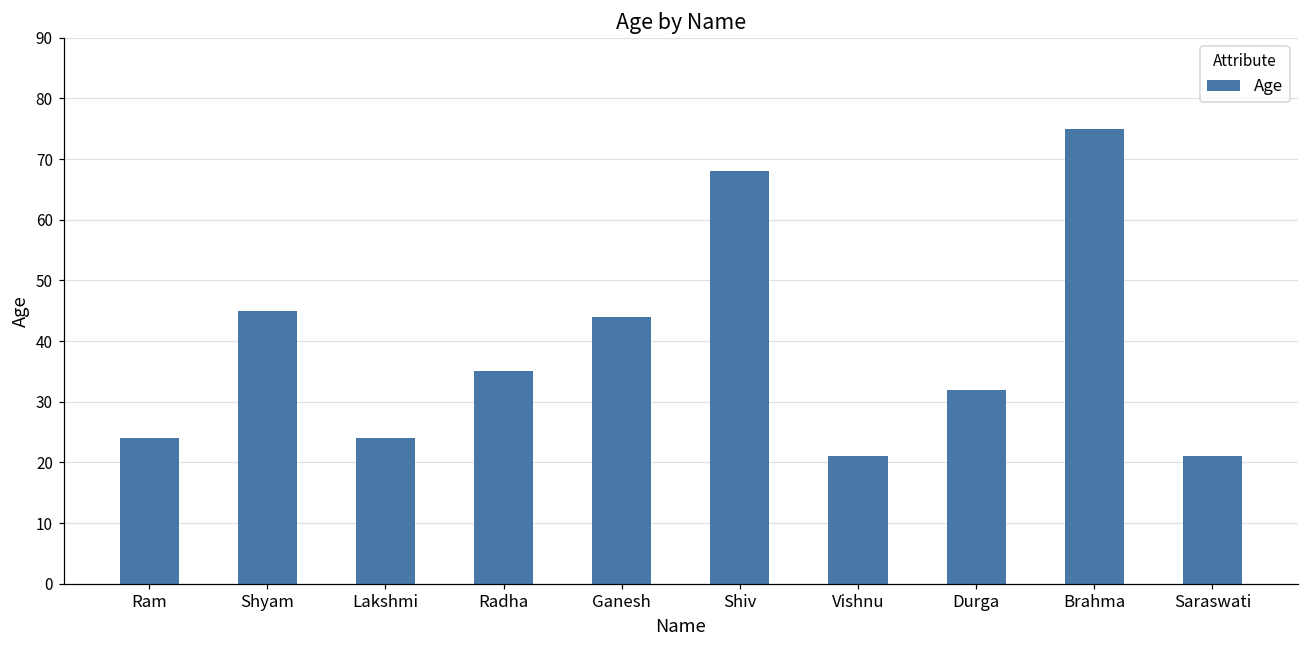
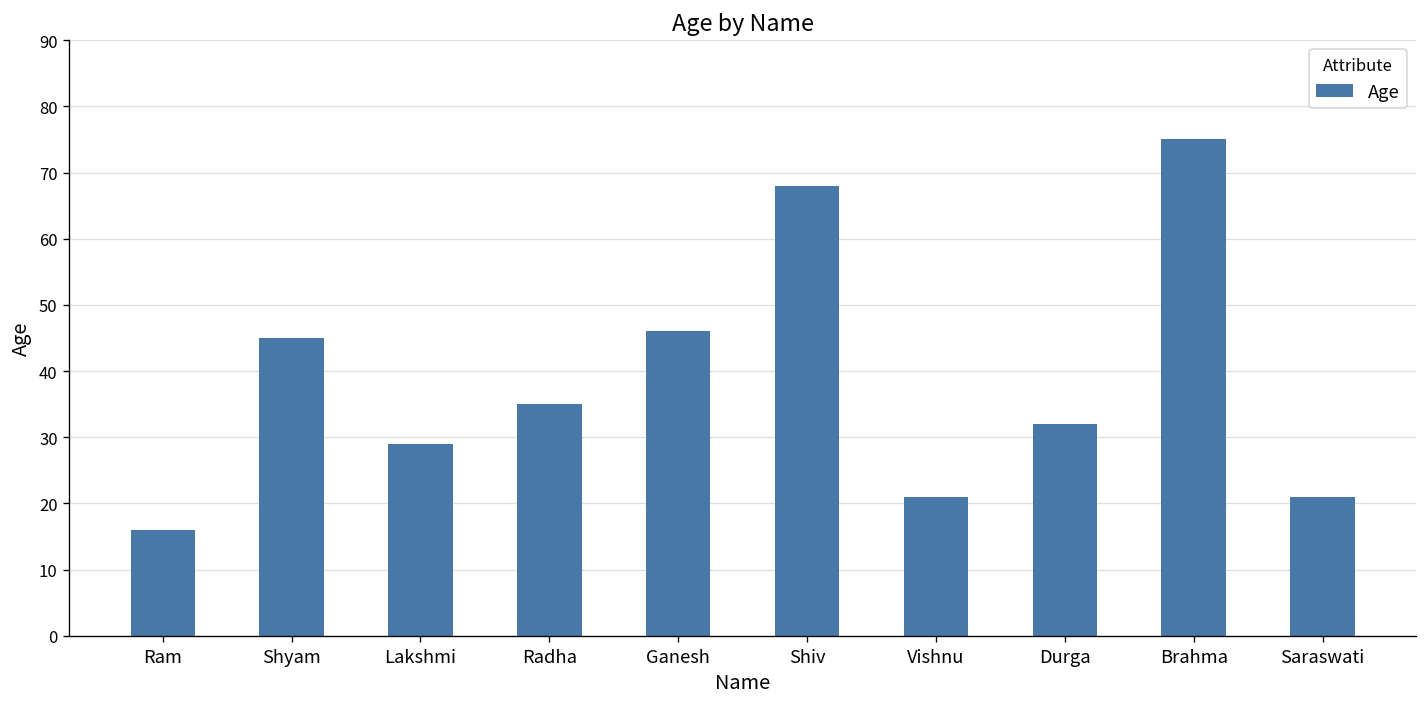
Ram: 24 -> 16
Lakshmi: 24 -> 29
Ganesh: 44 -> 46
